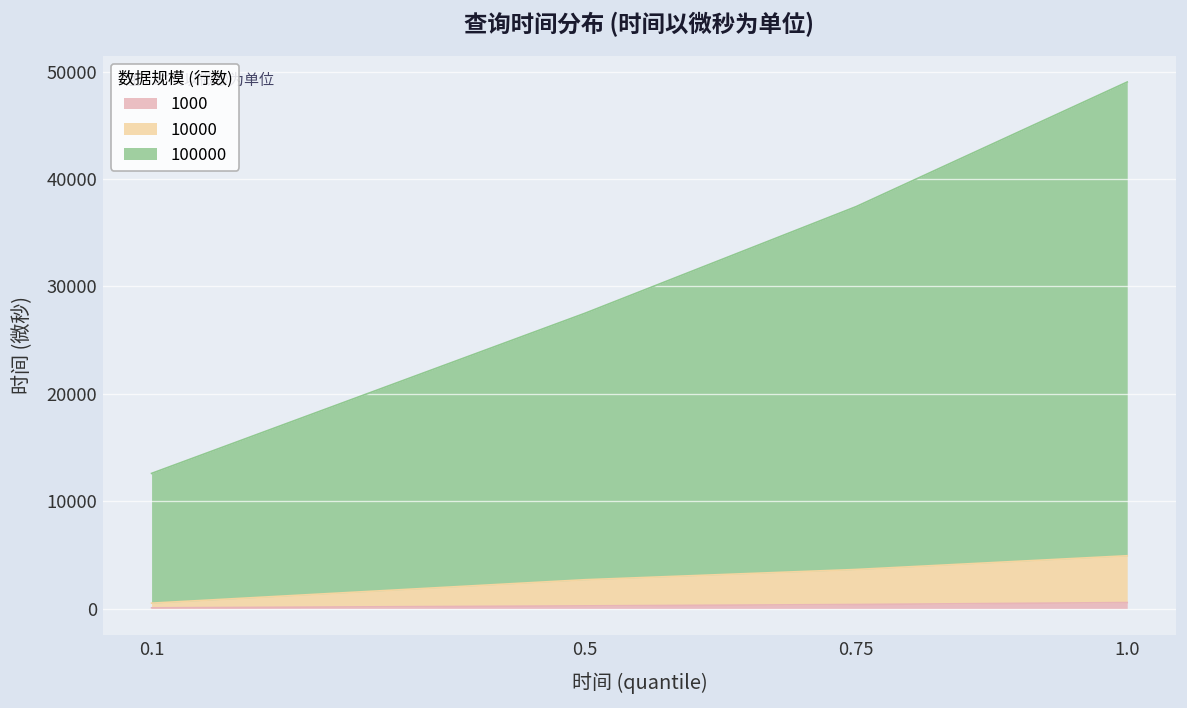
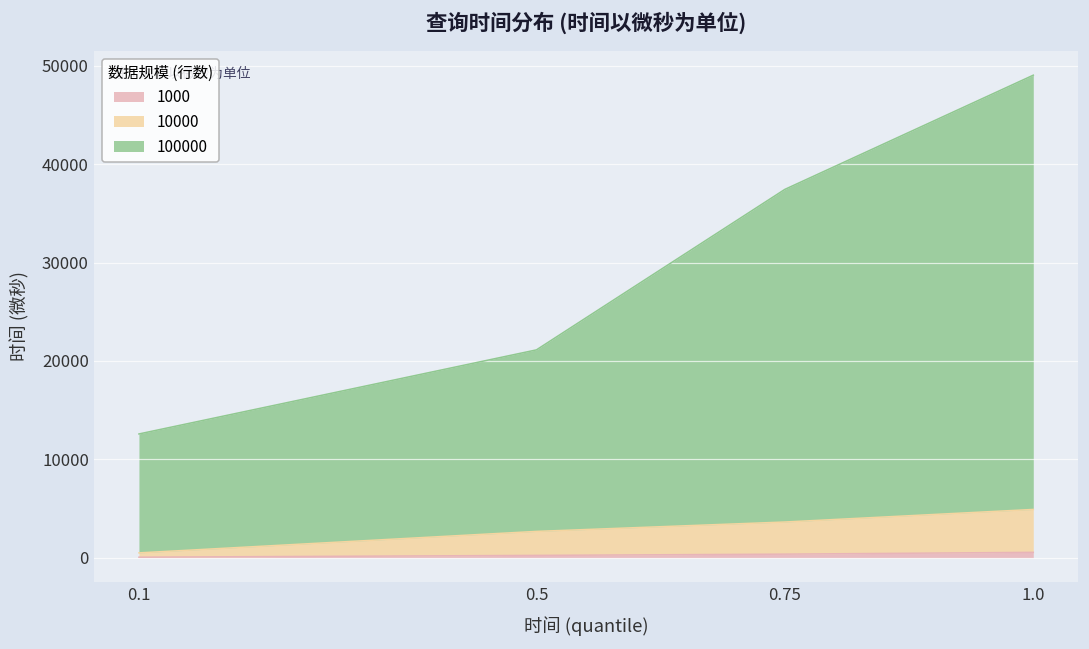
100000, 0.5: 25000 -> 18000
